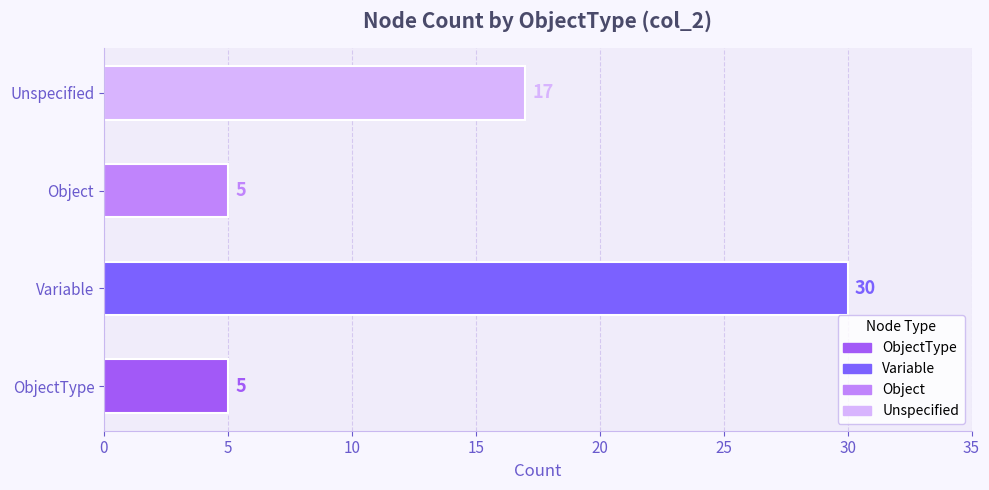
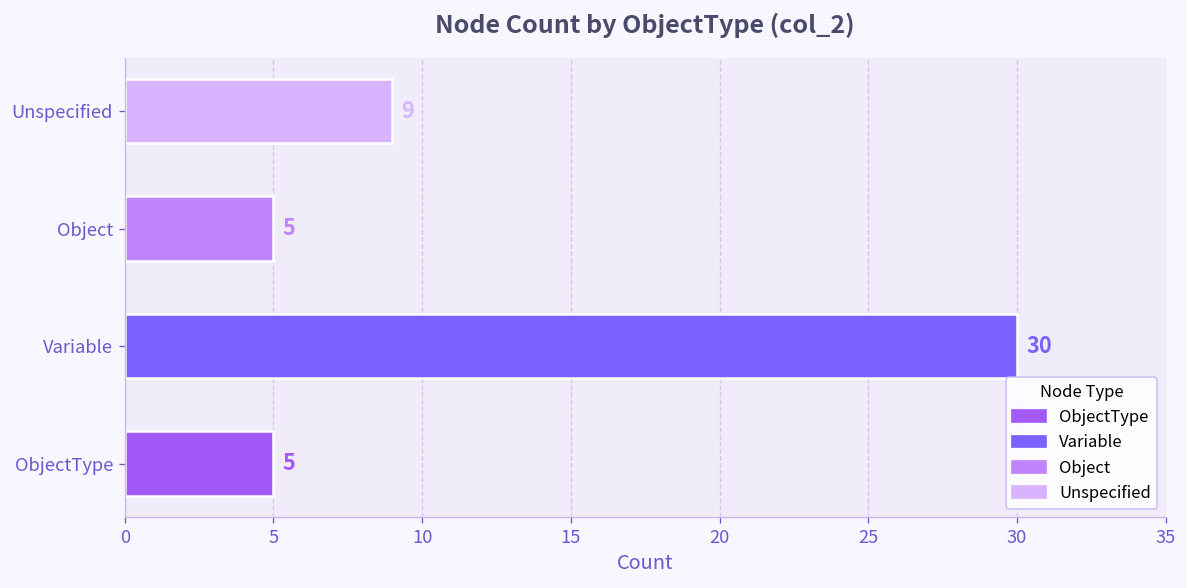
Unspecified: 17 -> 9
